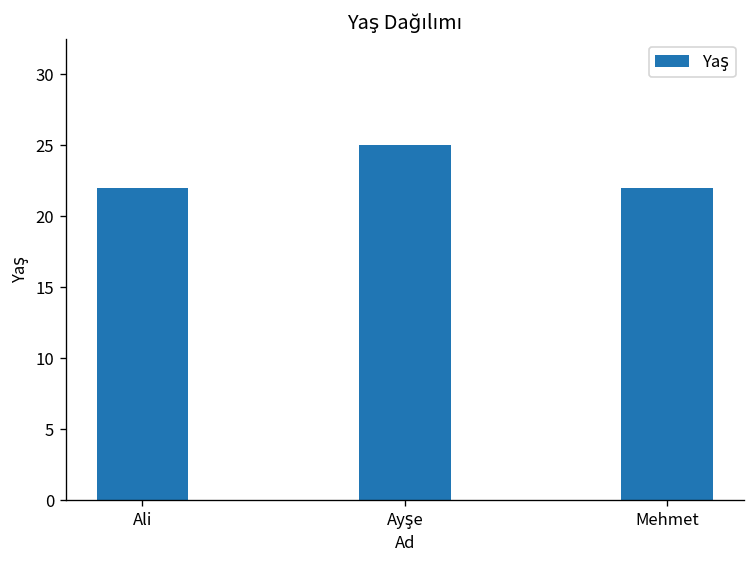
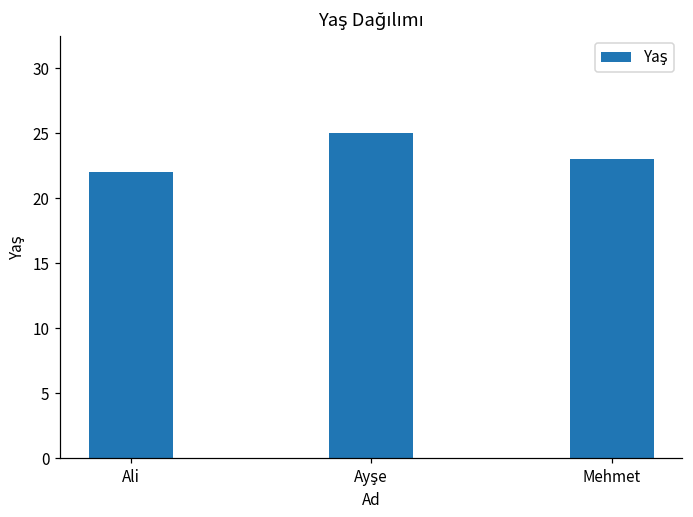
Mehmet: 22 -> 23
